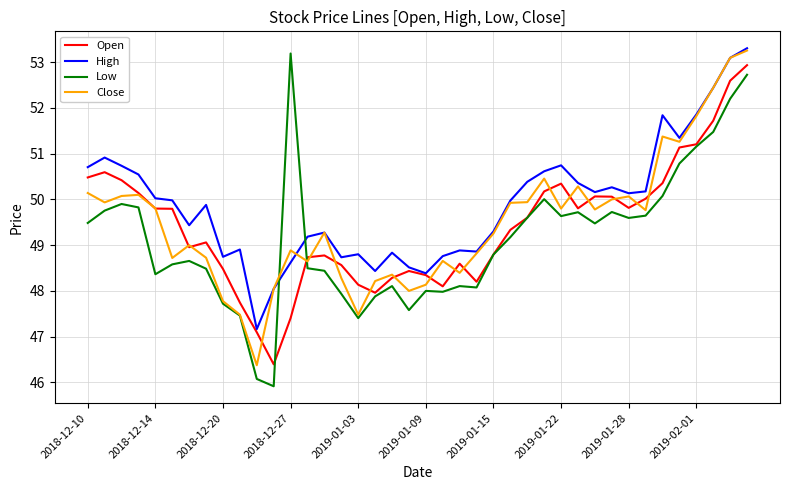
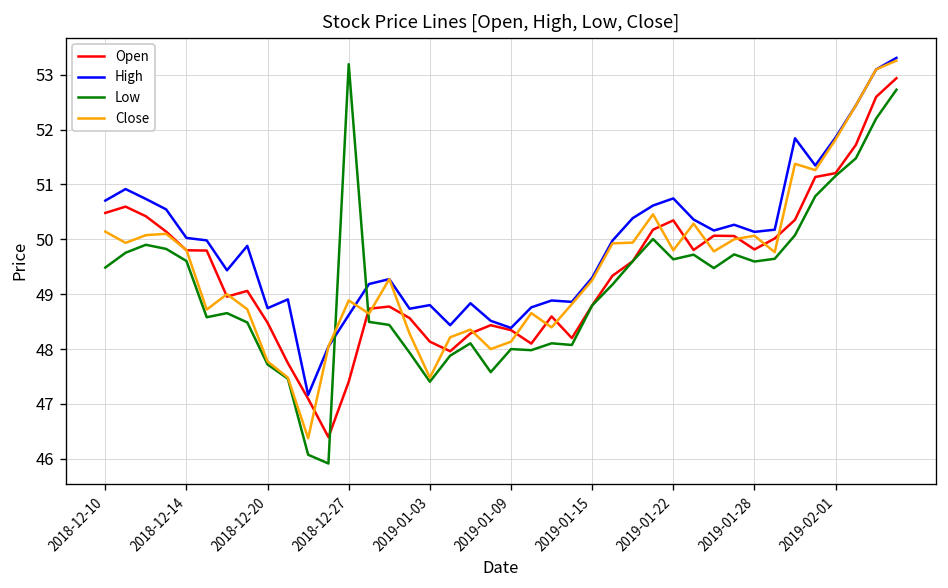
Low, 2018-12-14: 48.4 -> 49.6
